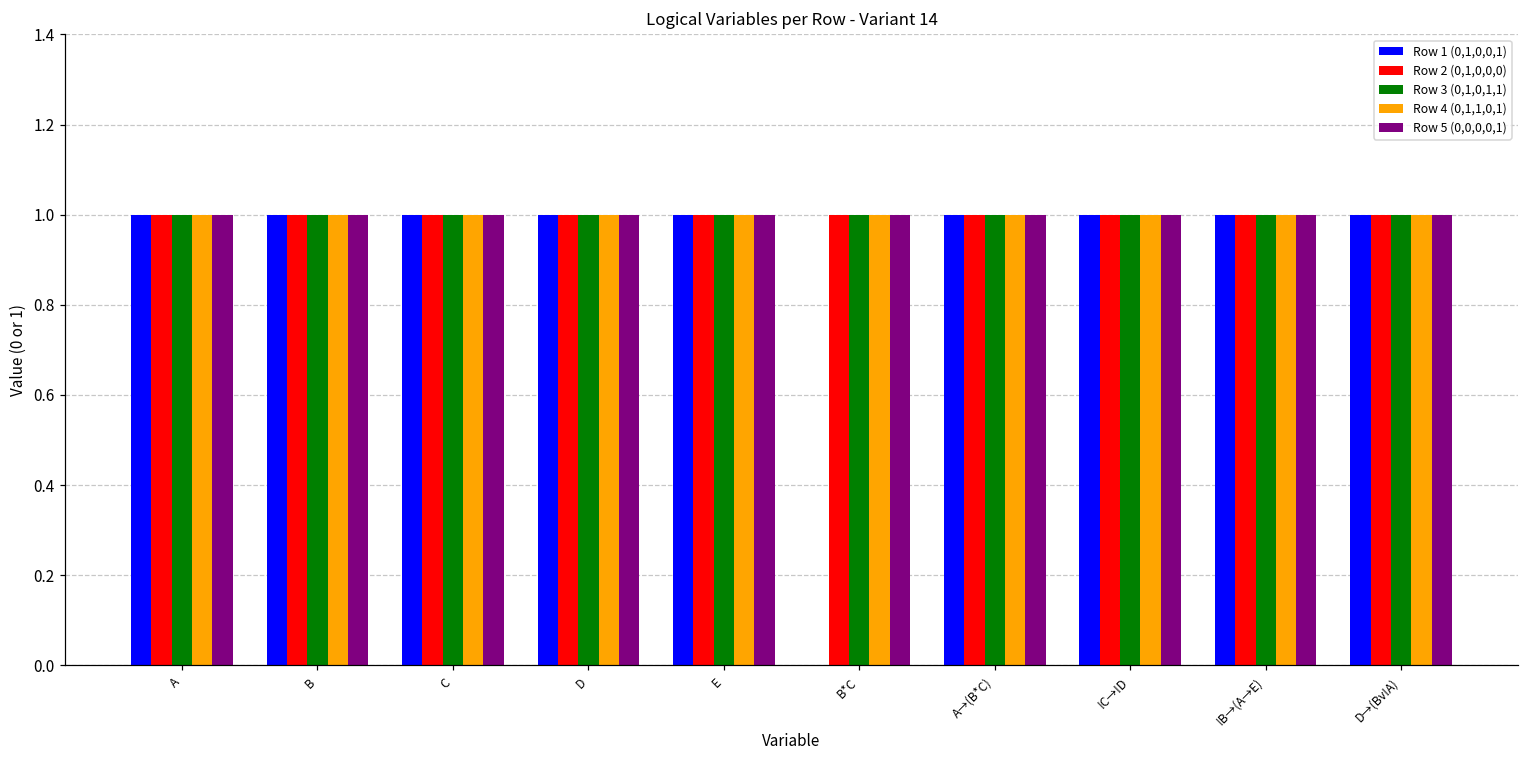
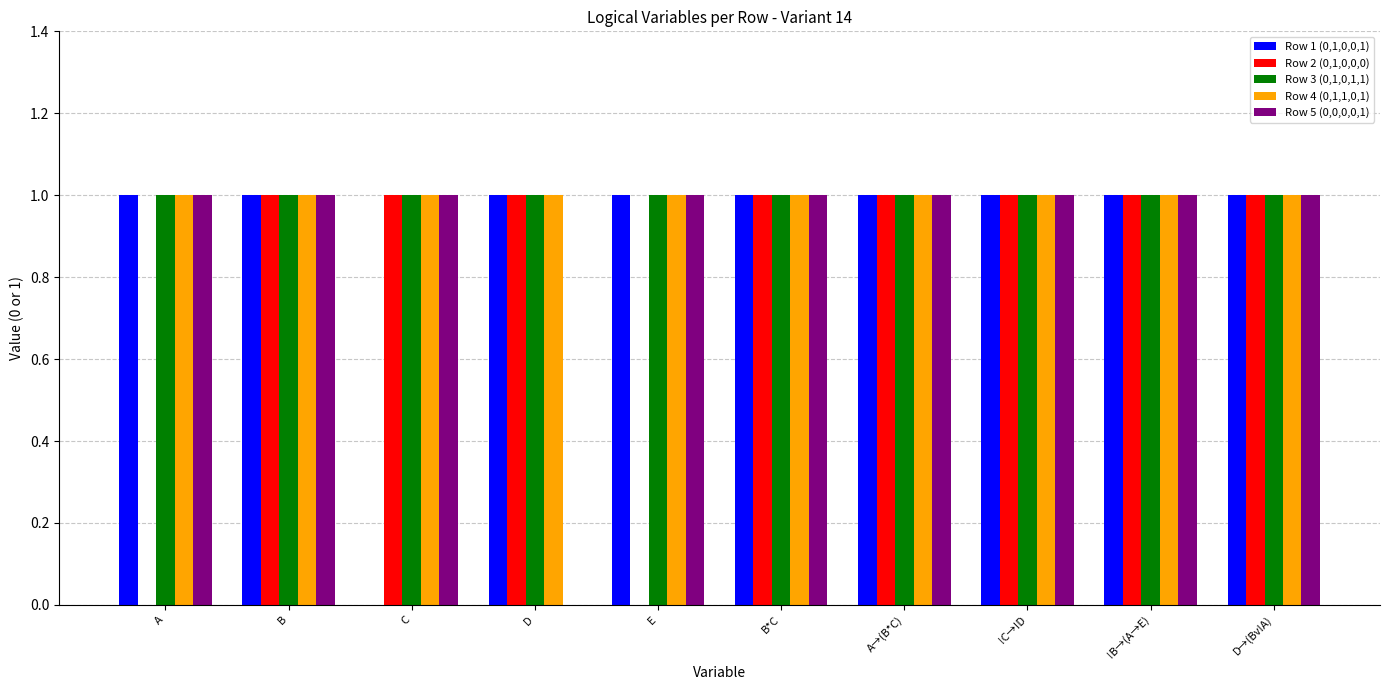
Row 2 (0,1,0,0,0), A: 1 -> 0
Row 1 (0,1,0,0,1), C: 1 -> 0
Row 5 (0,0,0,0,1), D: 1 -> 0
Row 2 (0,1,0,0,0), E: 1 -> 0
Row 1 (0,1,0,0,1), B*C: 0 -> 1
